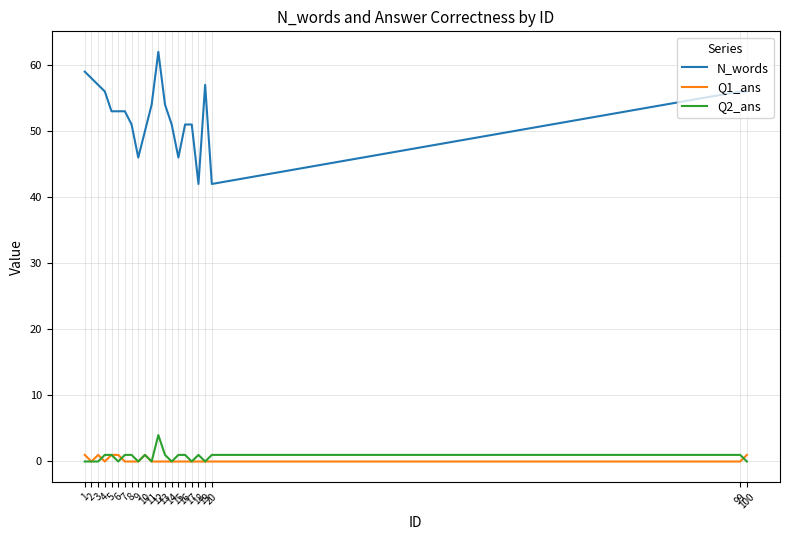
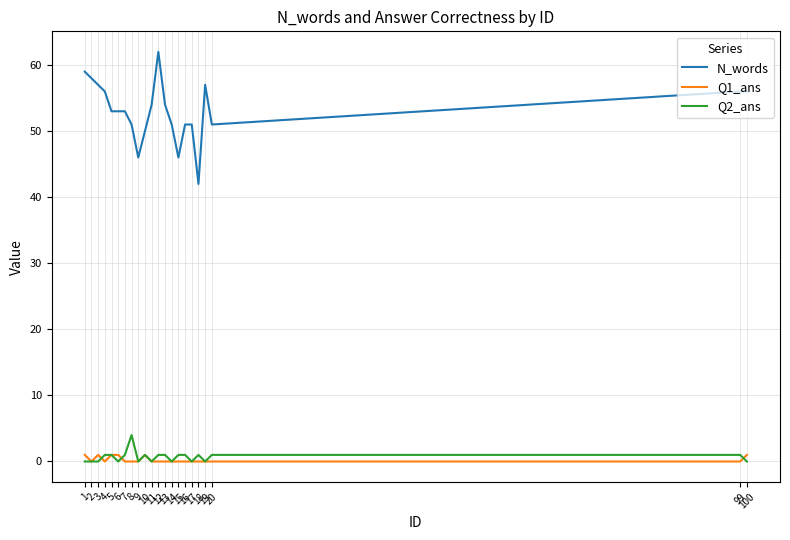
Q2_ans, 8: 1 -> 4
Q2_ans, 12: 4 -> 1
N_words, 20: 42 -> 51
